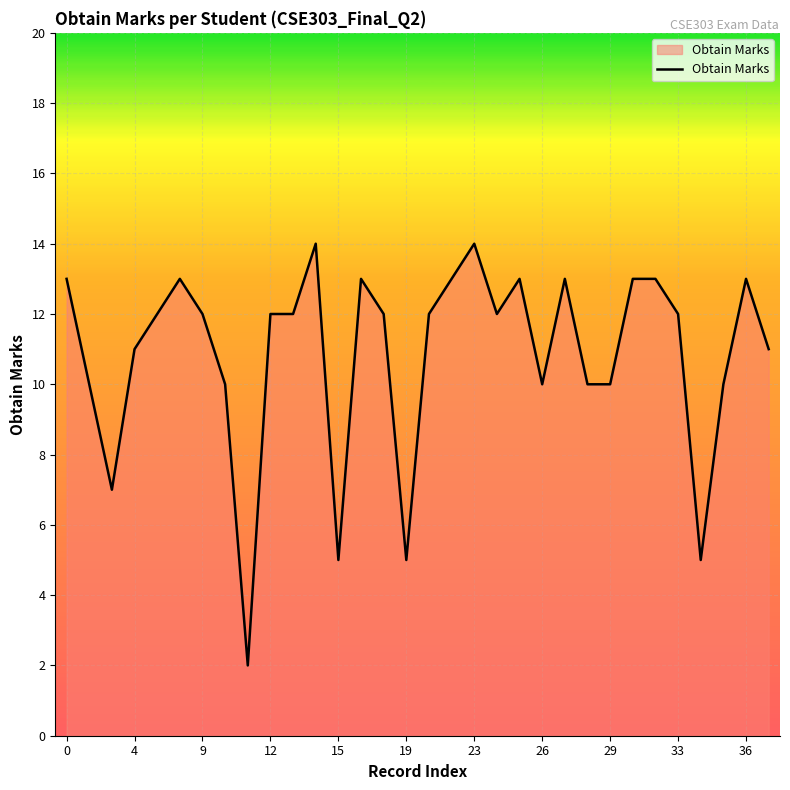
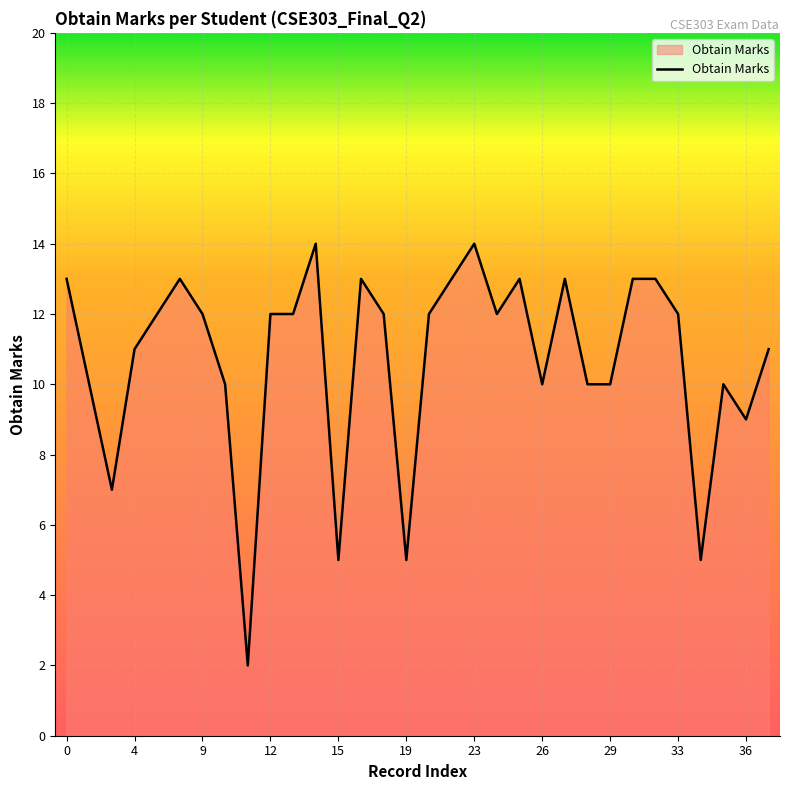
36: 13 -> 9
